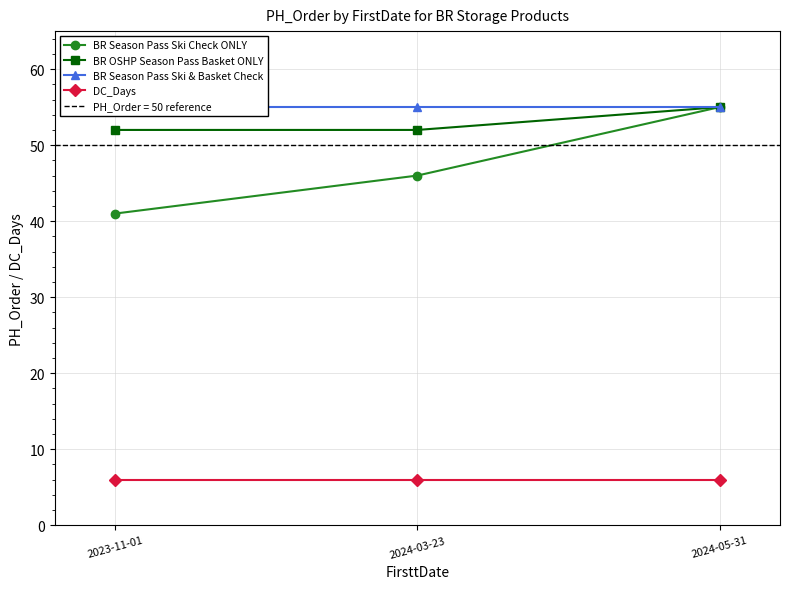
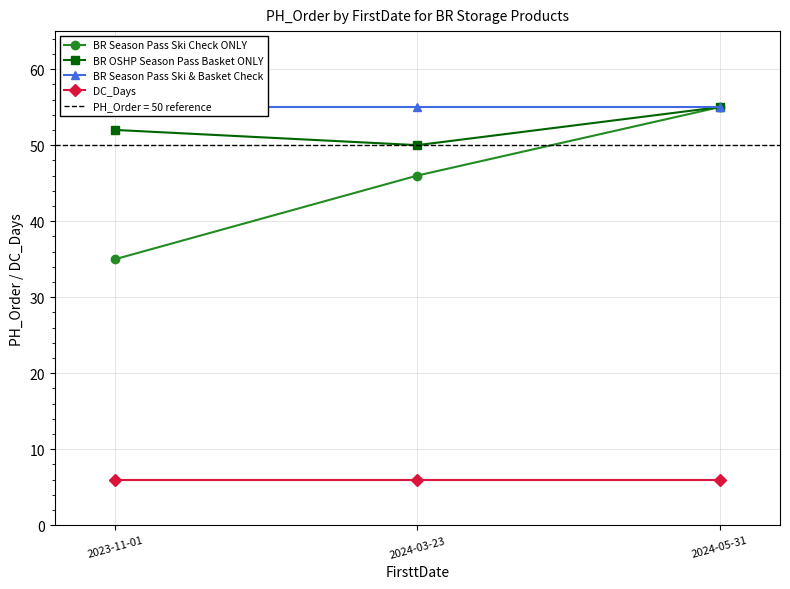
BR Season Pass Ski Check ONLY, 2023-11-01: 41 -> 35
BR OSHP Season Pass Basket ONLY, 2024-03-23: 52 -> 50
